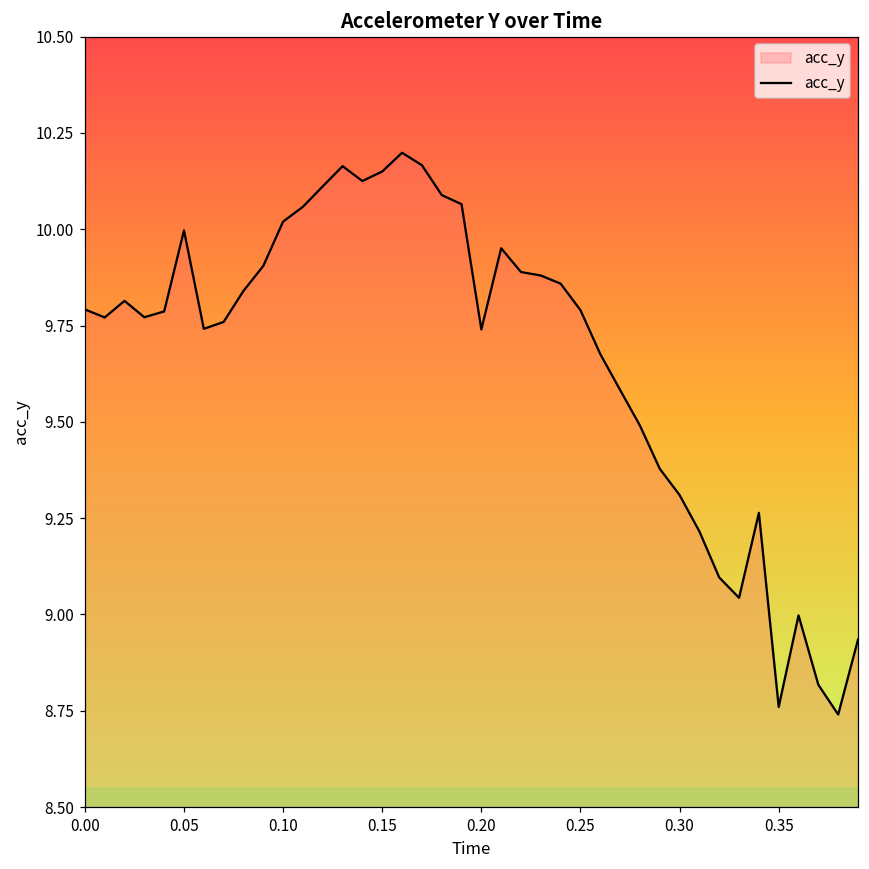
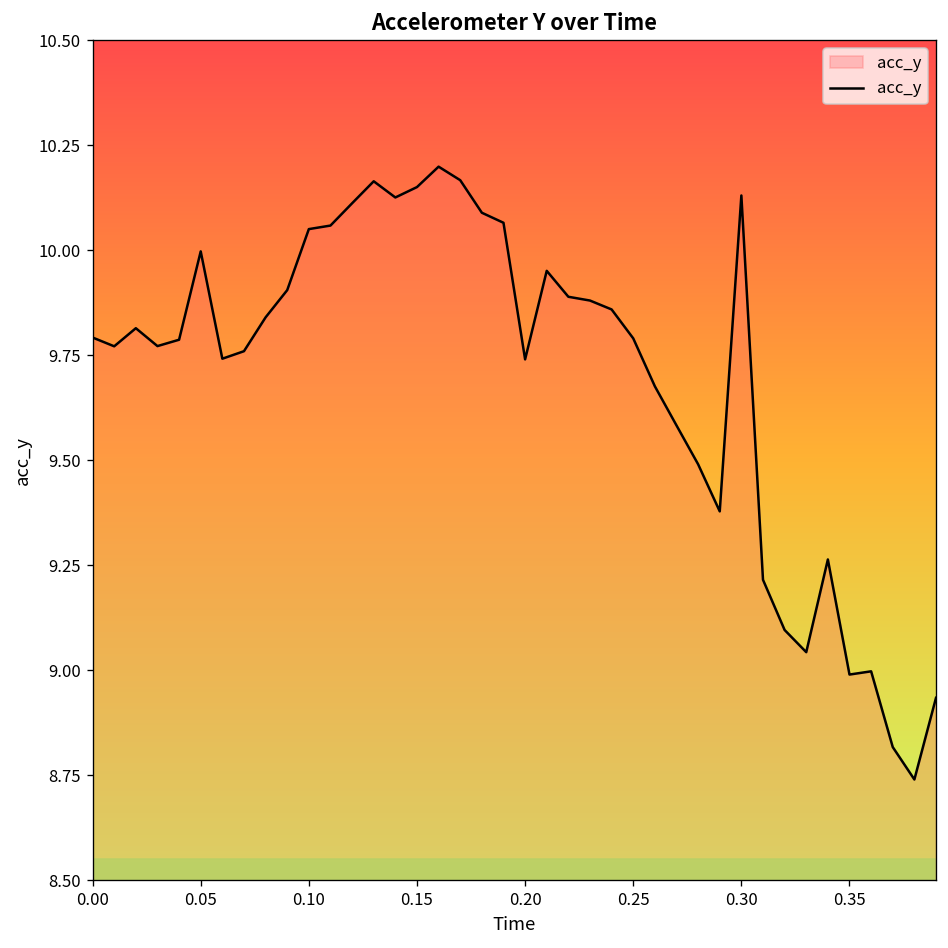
0.10: 10.02 -> 10.05
0.30: 9.31 -> 10.13
0.35: 8.76 -> 8.99
